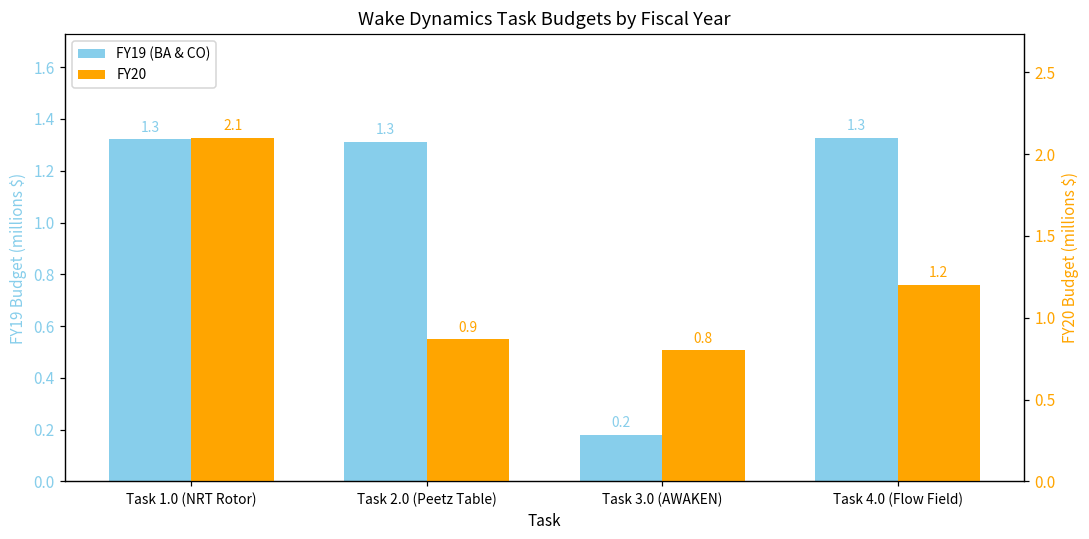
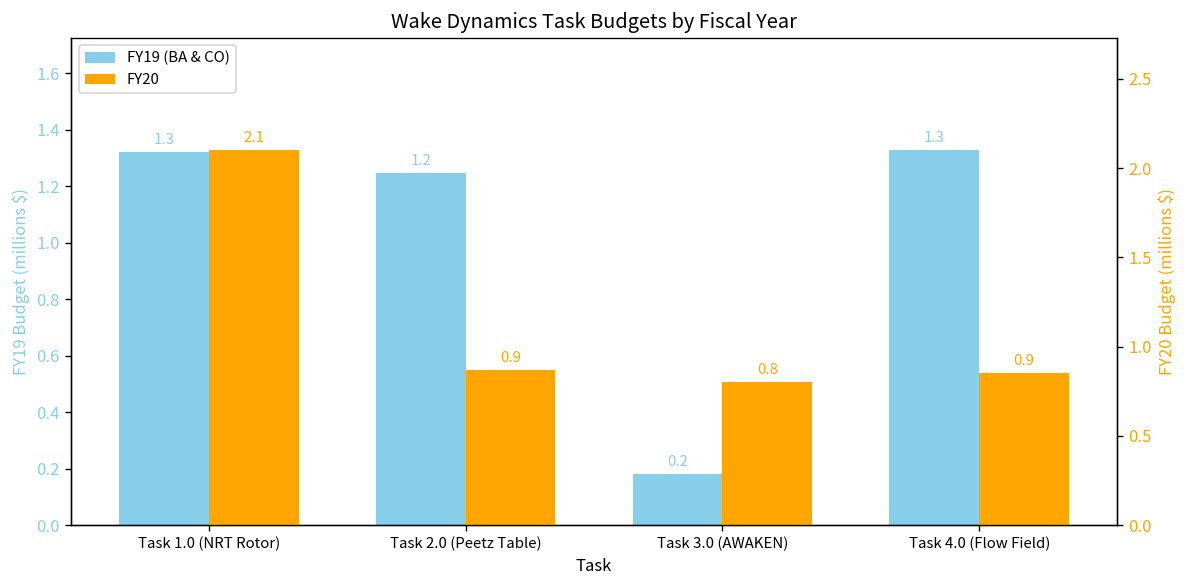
FY19 (BA & CO), Task 2.0 (Peetz Table): 1.3 -> 1.2
FY20, Task 4.0 (Flow Field): 1.2 -> 0.9
